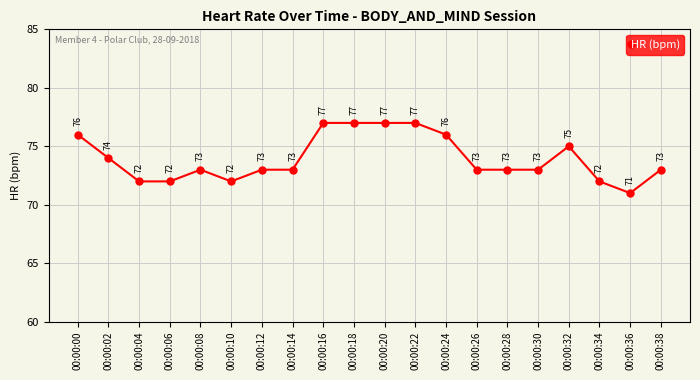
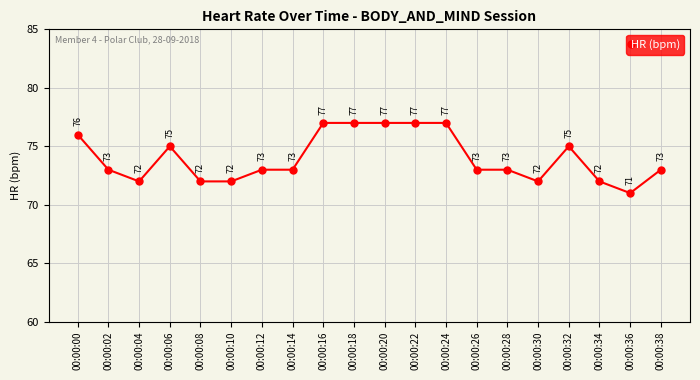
00:00:02: 74 -> 73
00:00:06: 72 -> 75
00:00:08: 73 -> 72
00:00:24: 76 -> 77
00:00:30: 73 -> 72
